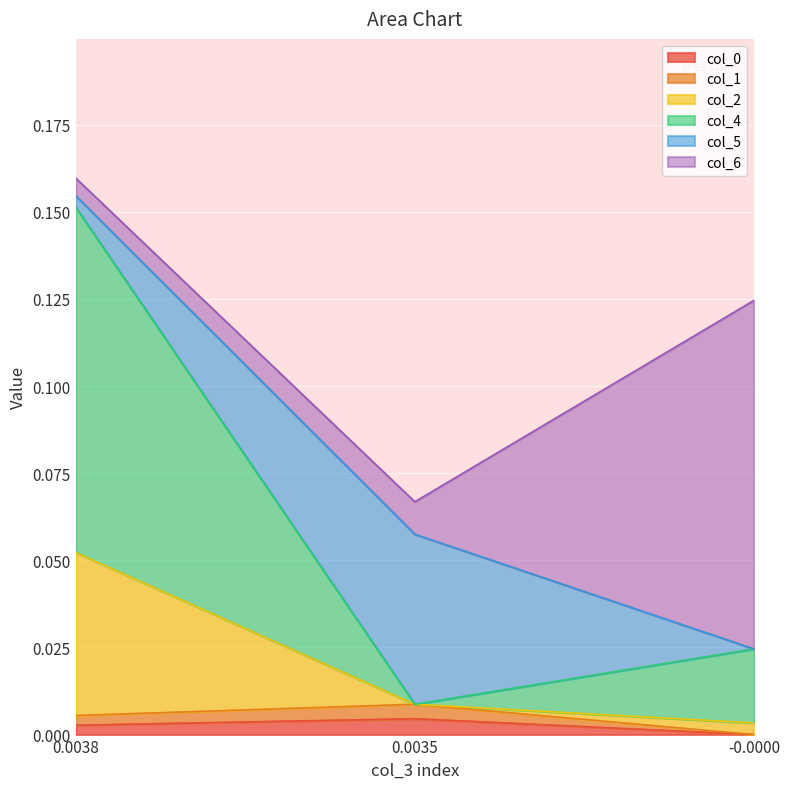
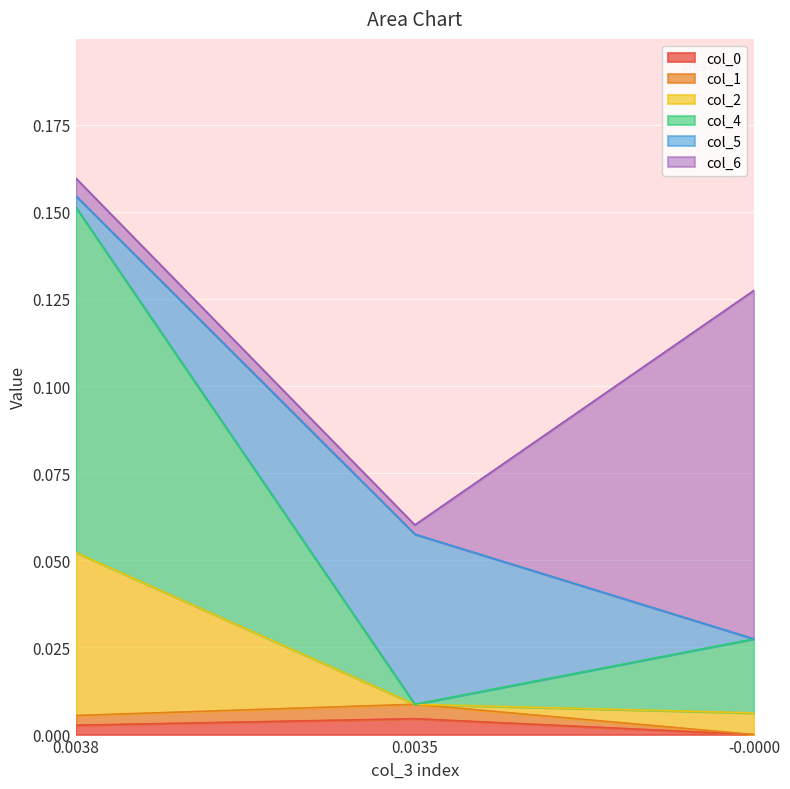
col_6, 0.0035: 0.009 -> 0.003
col_2, -0.0000: 0.003 -> 0.006
